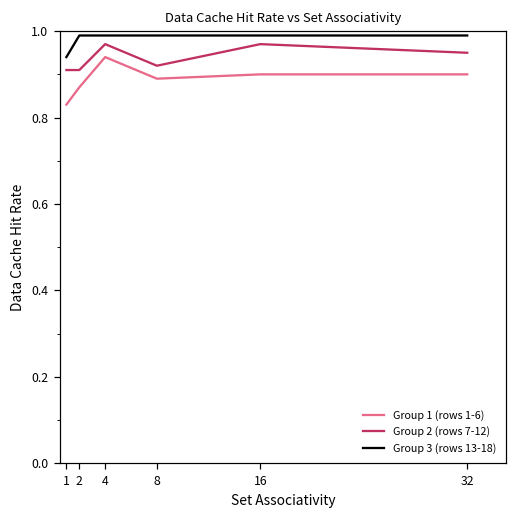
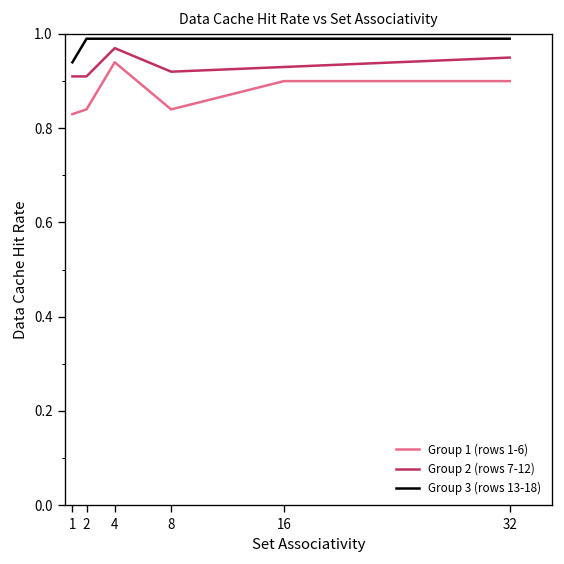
Group 1 (rows 1-6), 2: 0.87 -> 0.84
Group 1 (rows 1-6), 8: 0.89 -> 0.84
Group 2 (rows 7-12), 16: 0.97 -> 0.93
